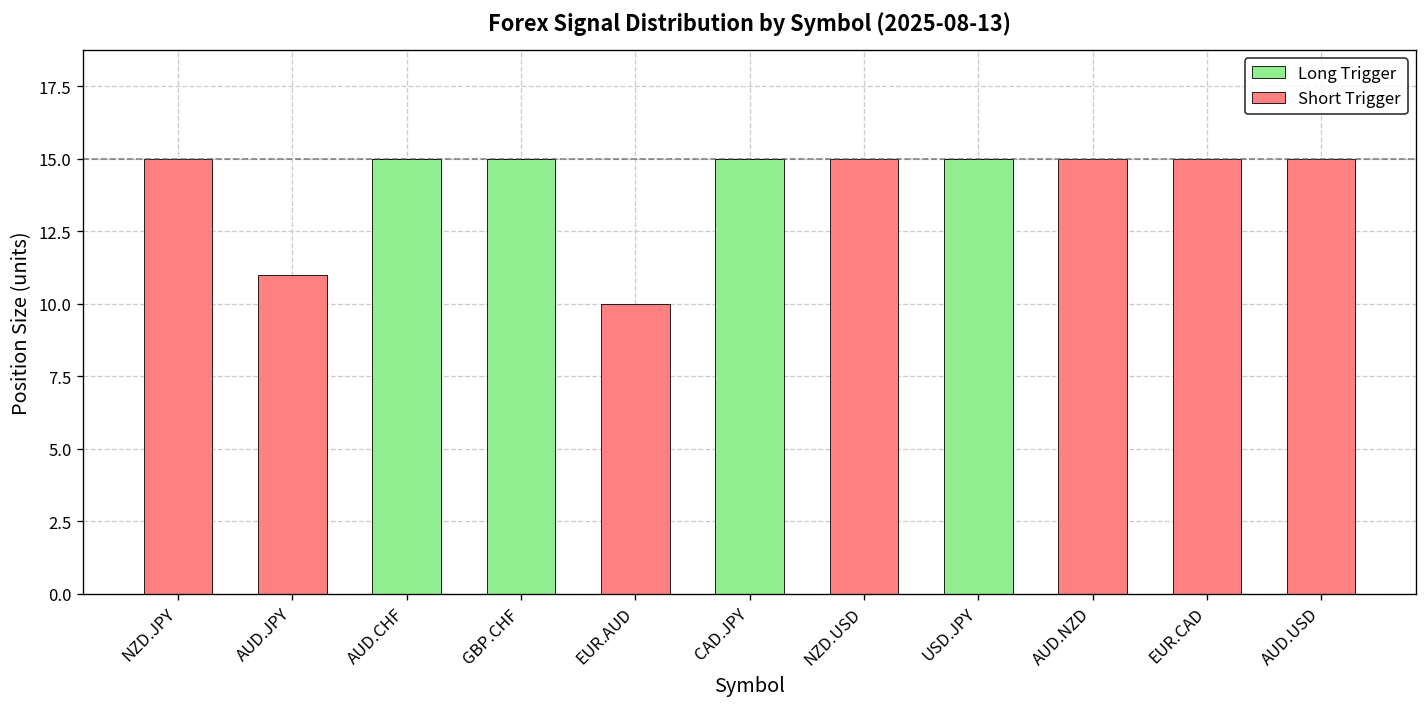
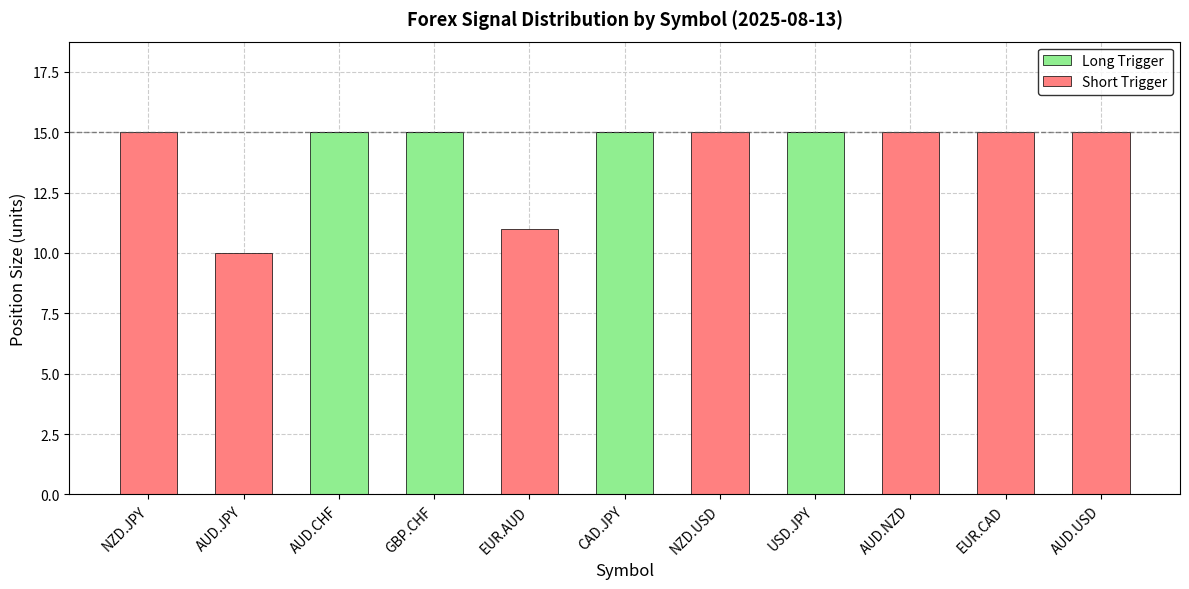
Short Trigger, AUD.JPY: 11 -> 10
Short Trigger, EUR.AUD: 10 -> 11
